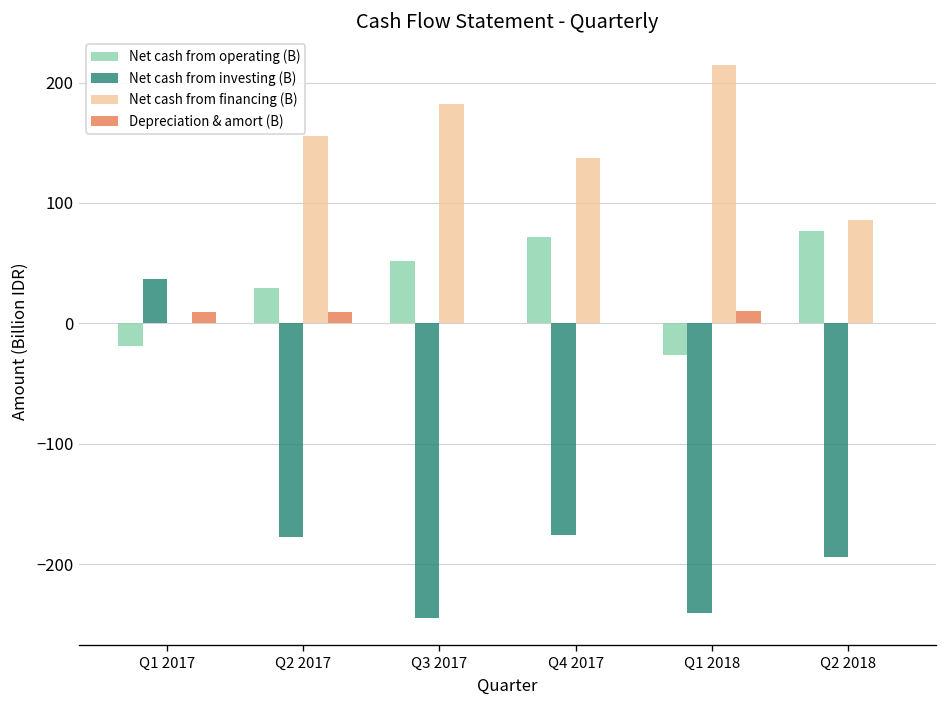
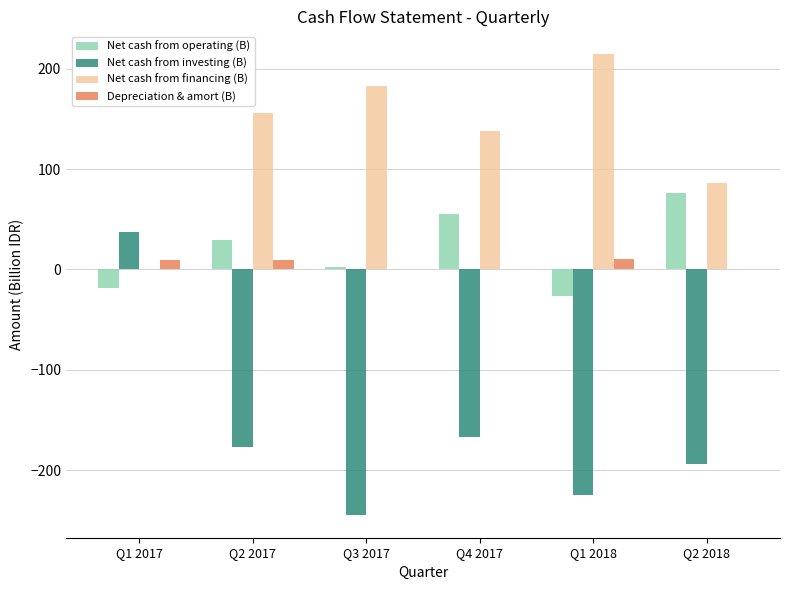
Net cash from operating (B), Q3 2017: 51 -> 2
Net cash from operating (B), Q4 2017: 72 -> 55
Net cash from investing (B), Q4 2017: -176 -> -168
Net cash from investing (B), Q1 2018: -241 -> -225
